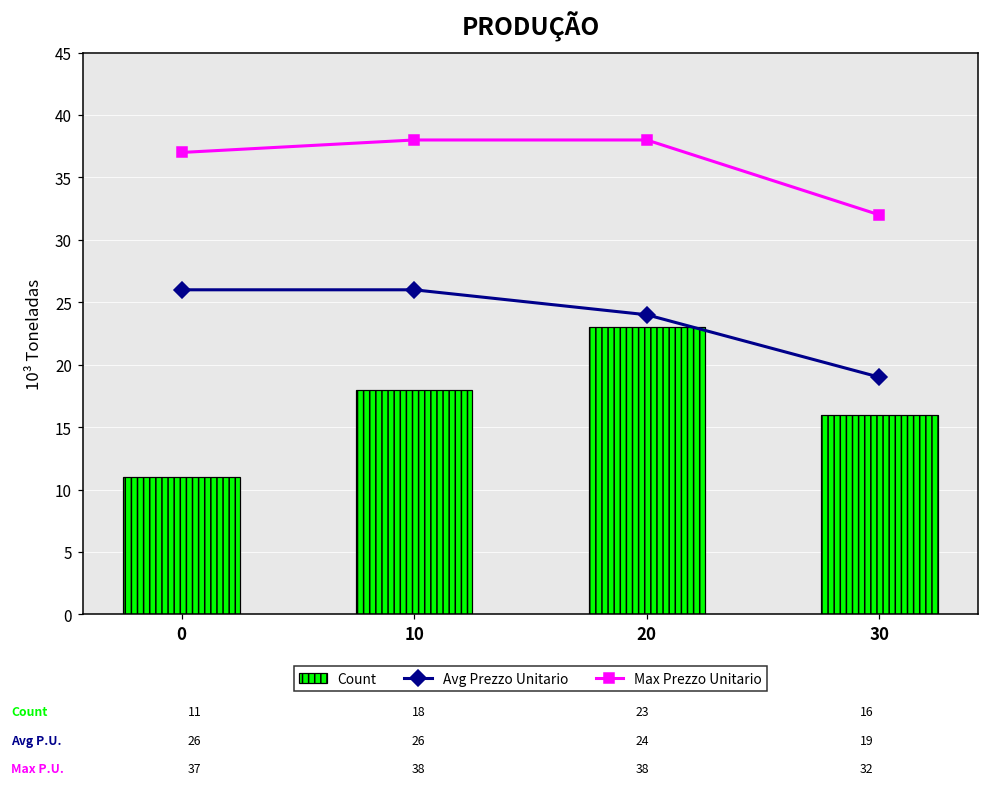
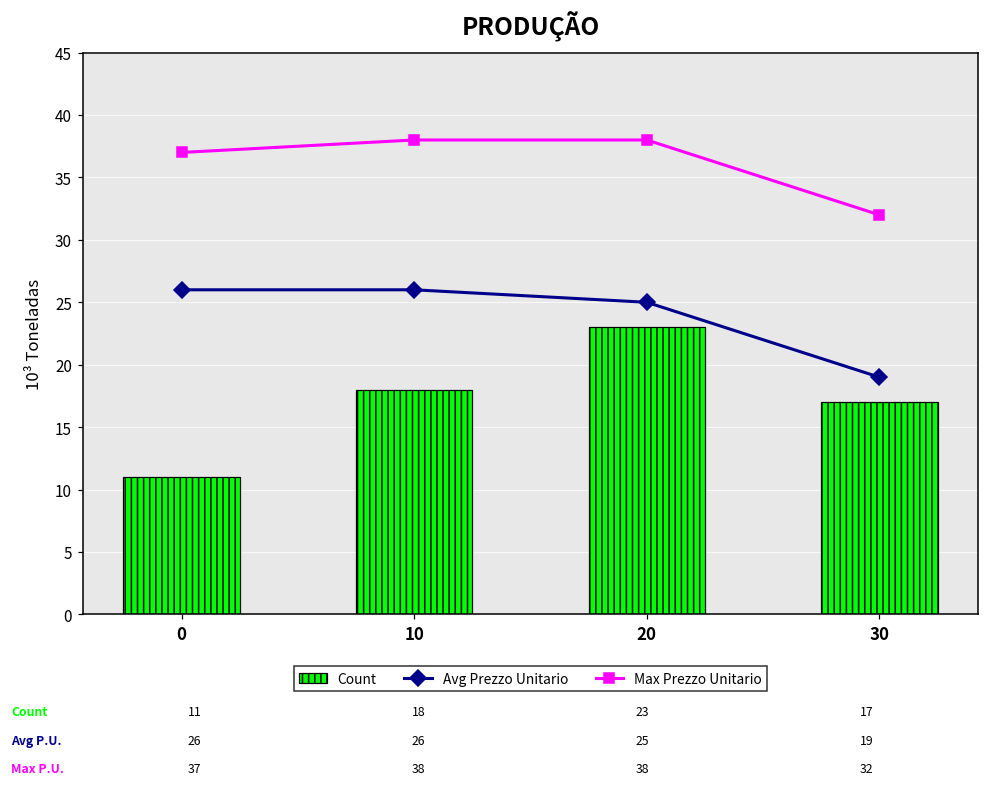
Avg Prezzo Unitario, 20: 24 -> 25
Count, 30: 16 -> 17
